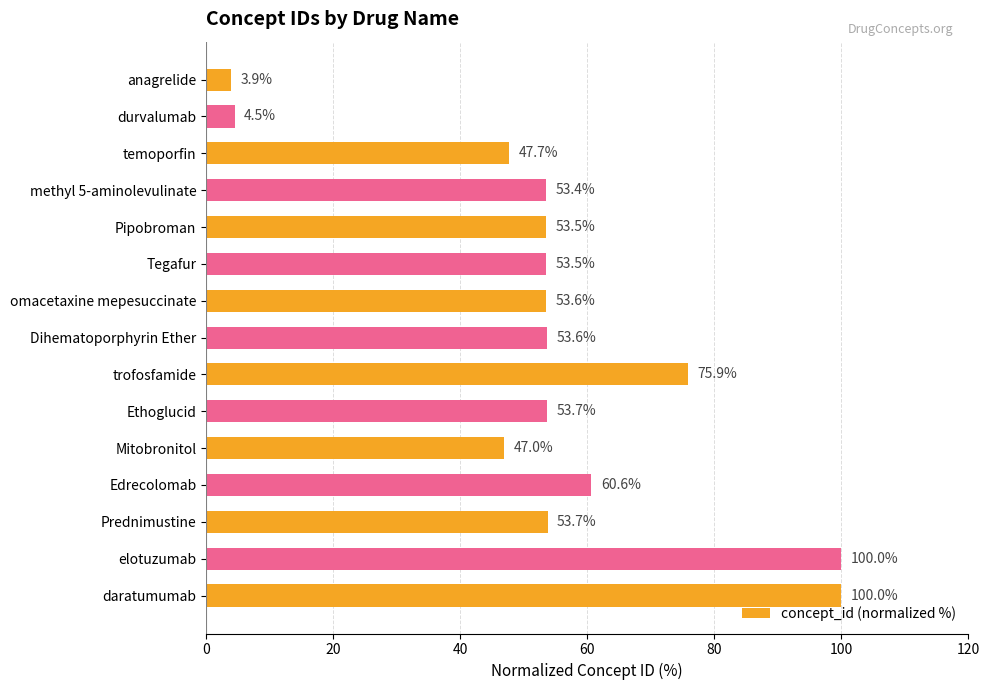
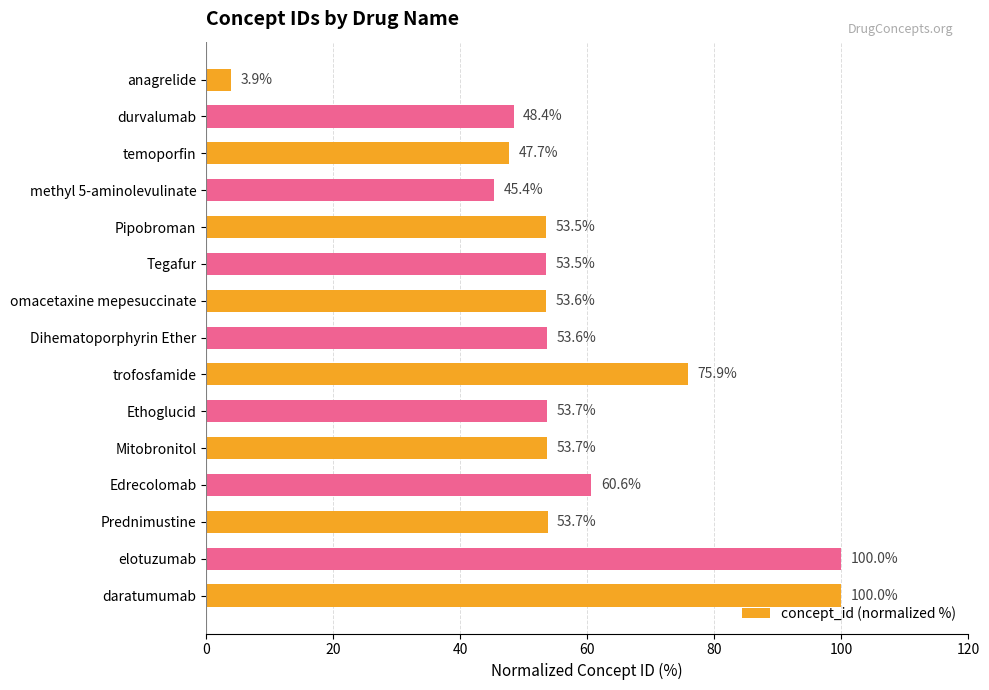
durvalumab: 4.5% -> 48.4%
methyl 5-aminolevulinate: 53.4% -> 45.4%
Mitobronitol: 47.0% -> 53.7%
